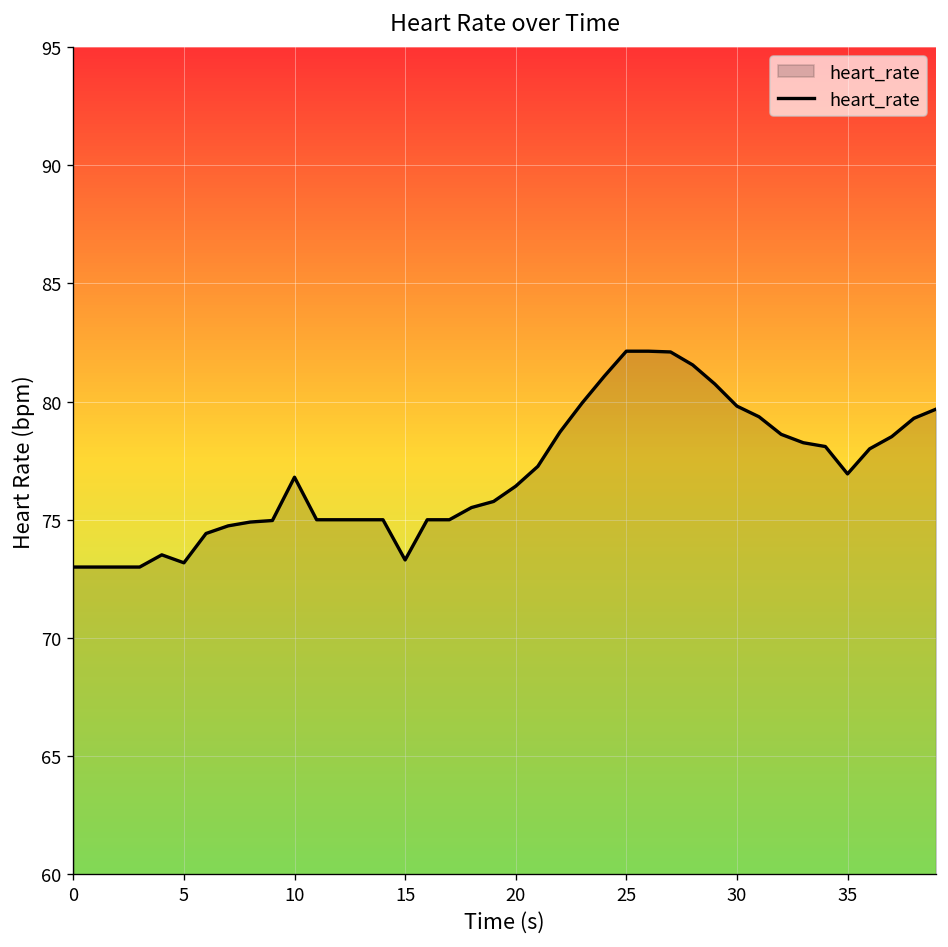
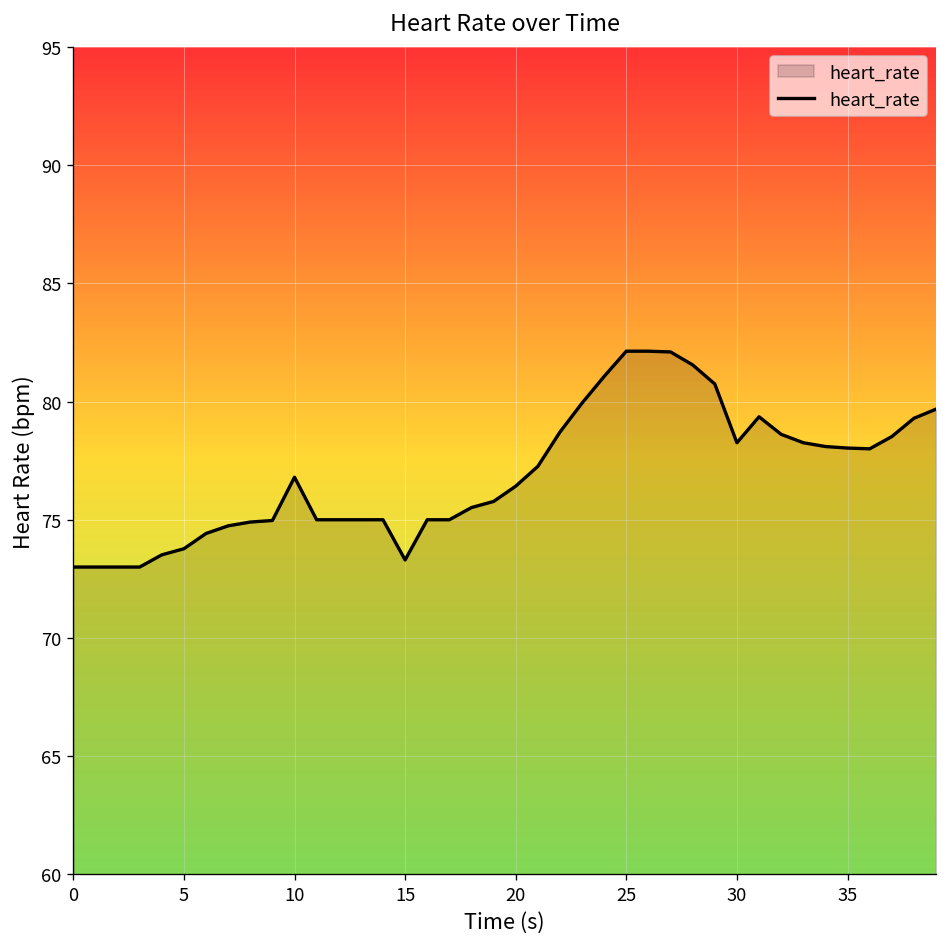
5: 73.2 -> 73.8
30: 79.8 -> 78.3
35: 76.9 -> 78.0
